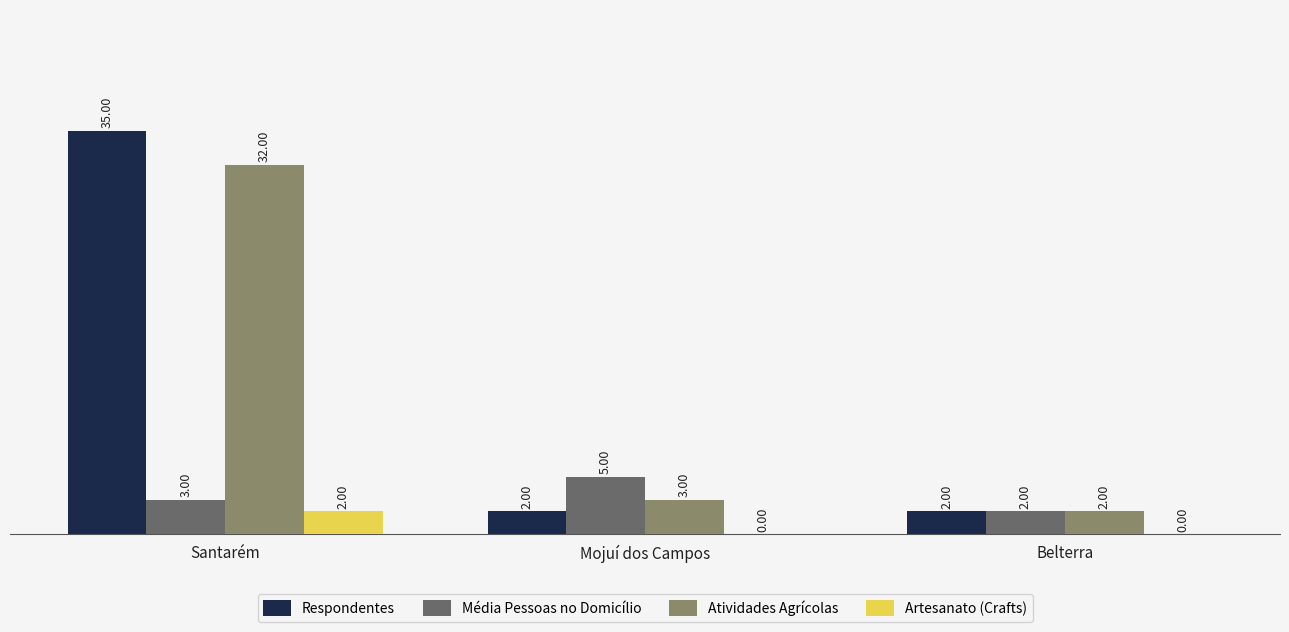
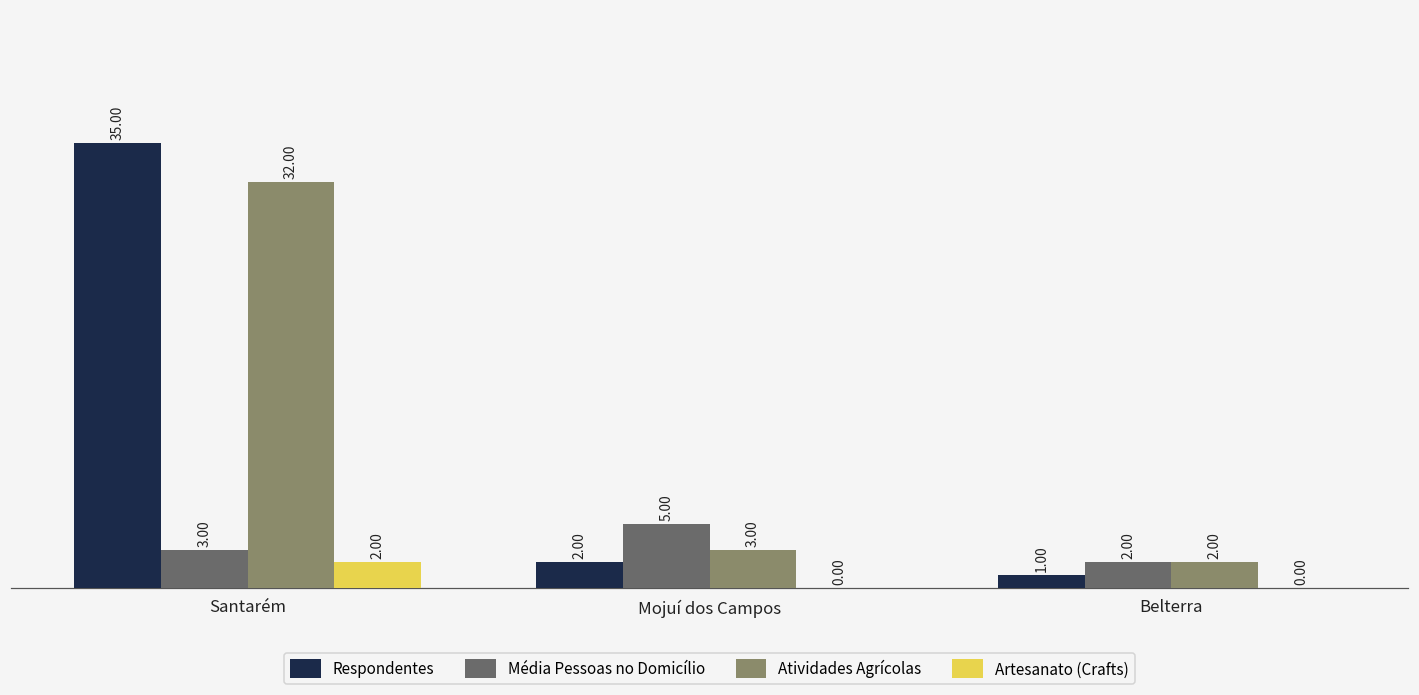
Respondentes, Belterra: 2.00 -> 1.00
